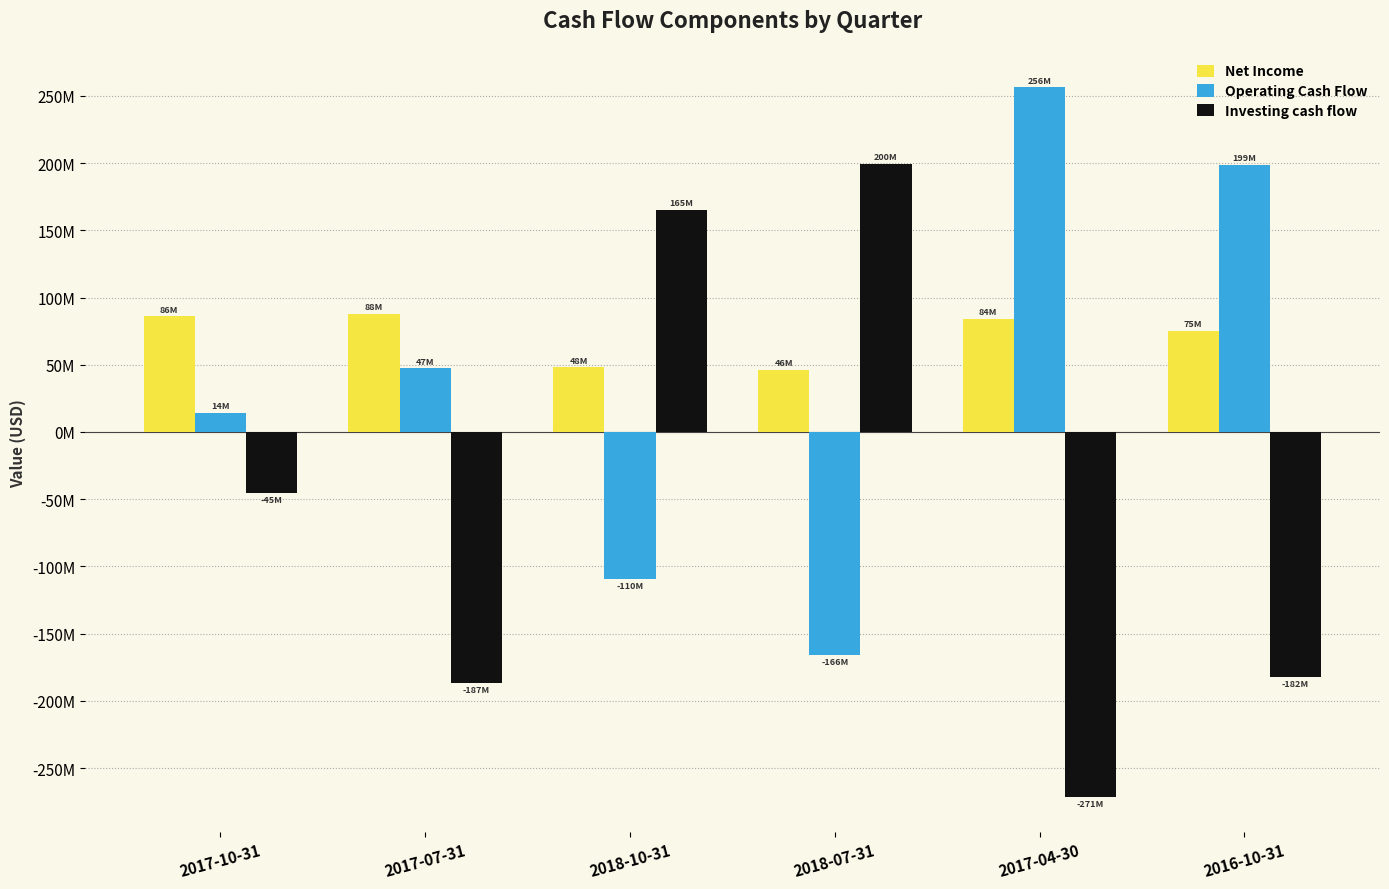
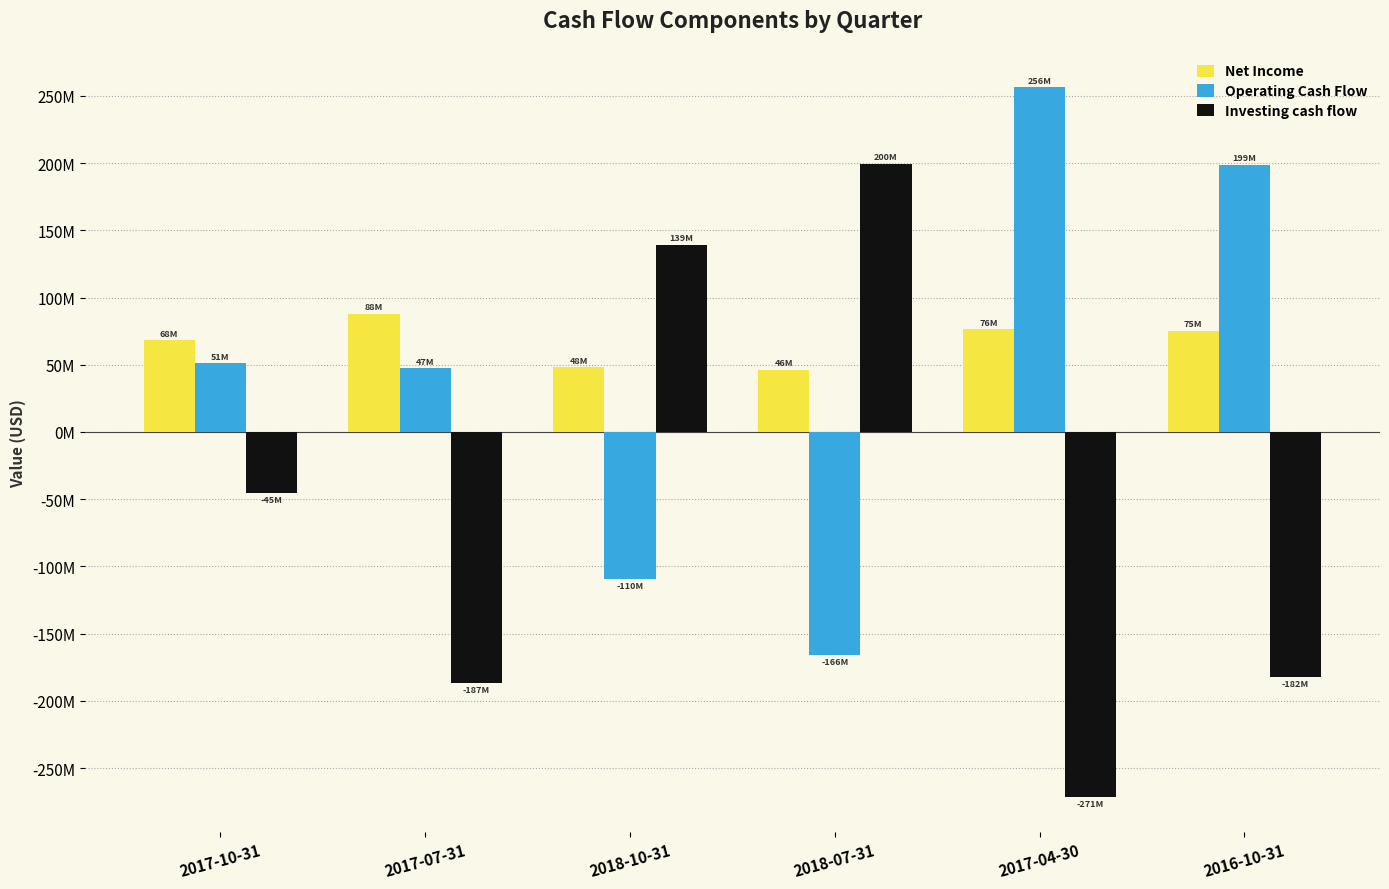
Net Income, 2017-10-31: 86M -> 68M
Operating Cash Flow, 2017-10-31: 14M -> 51M
Investing cash flow, 2018-10-31: 165M -> 139M
Net Income, 2017-04-30: 84M -> 76M
